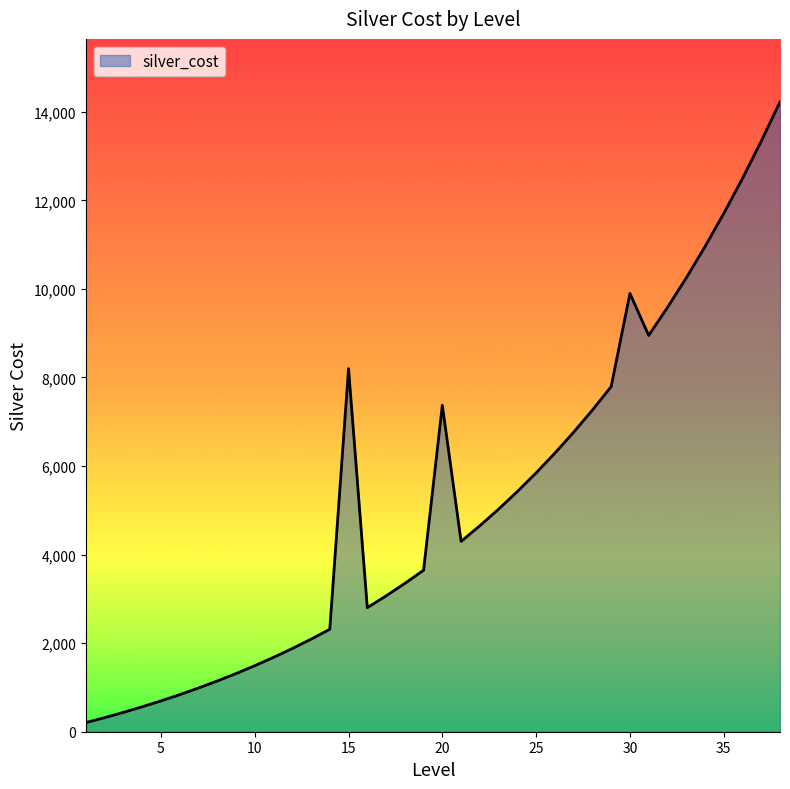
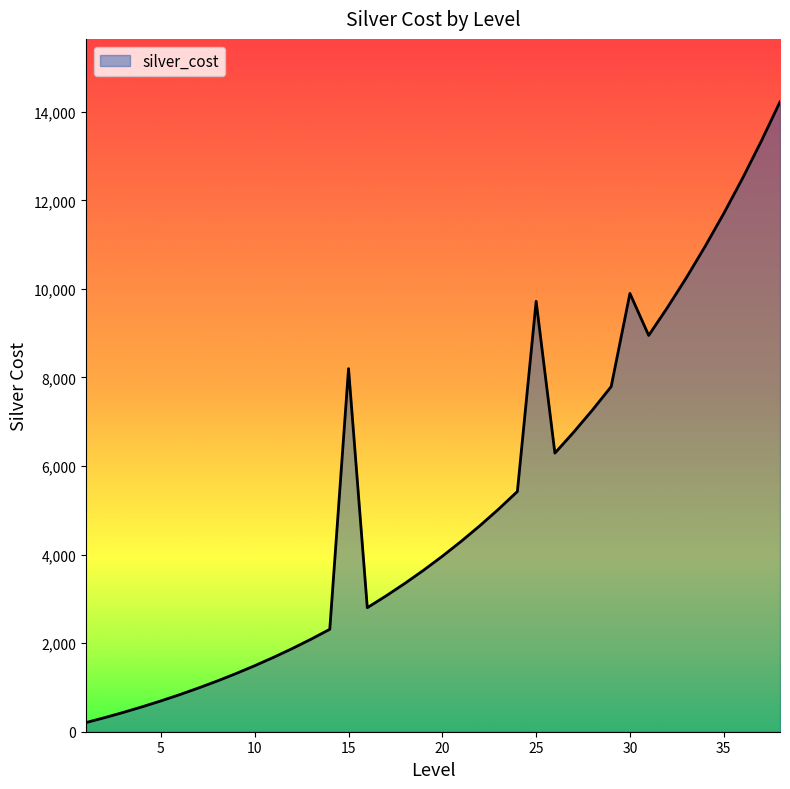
20: 7,400 -> 4,000
25: 5,800 -> 9,700
